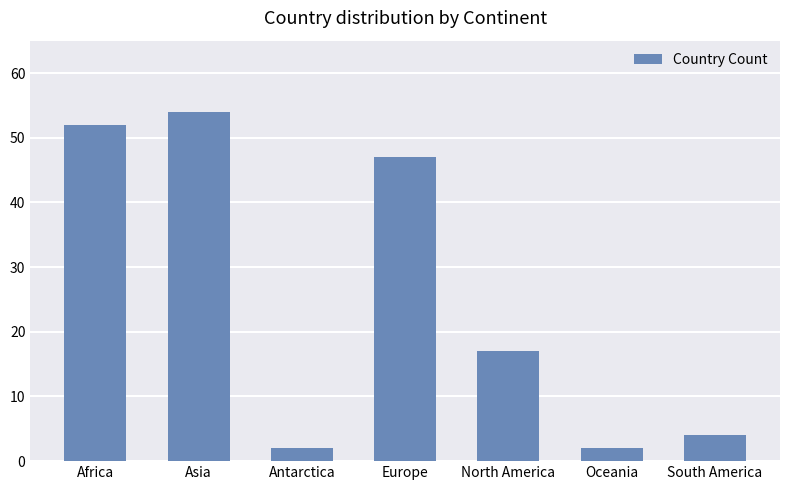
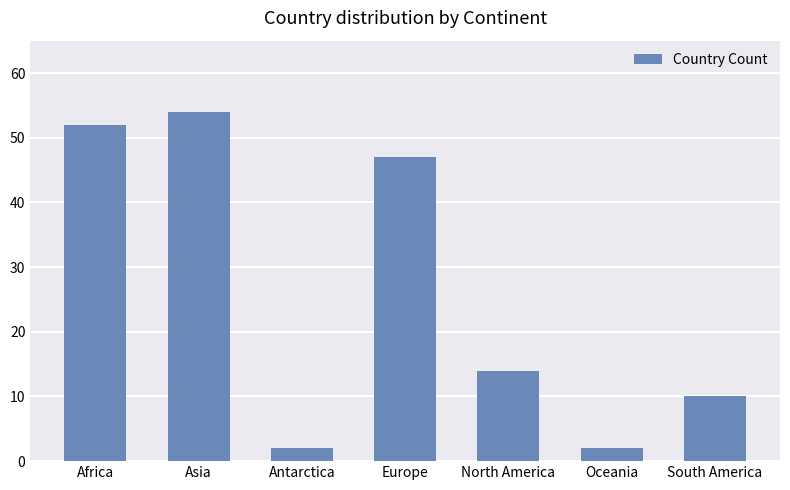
North America: 17 -> 14
South America: 4 -> 10
